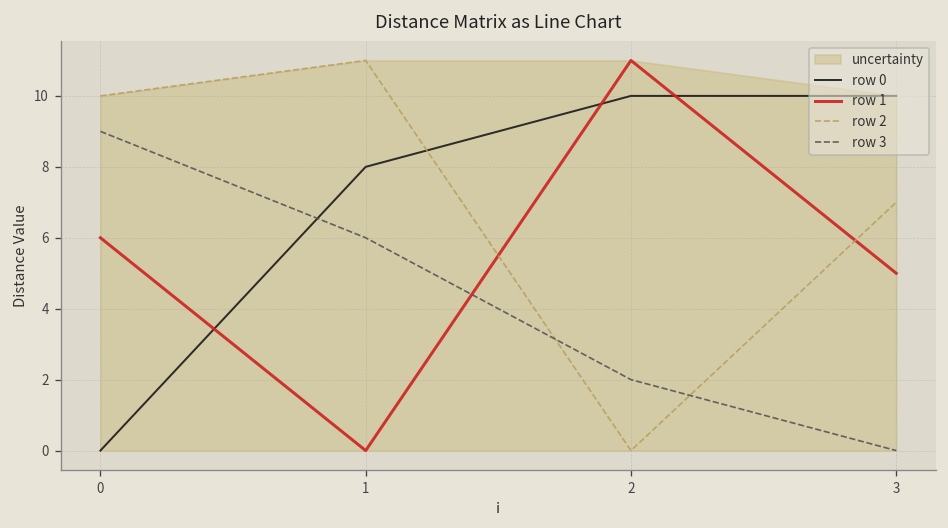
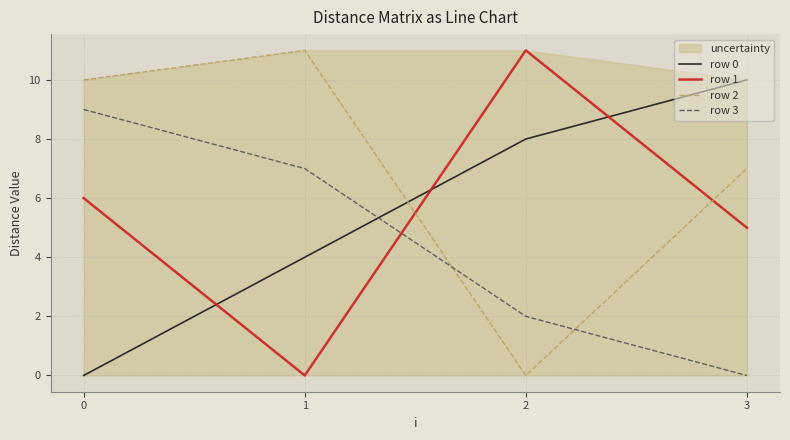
row 0, 1: 8 -> 4
row 3, 1: 6 -> 7
row 0, 2: 10 -> 8
